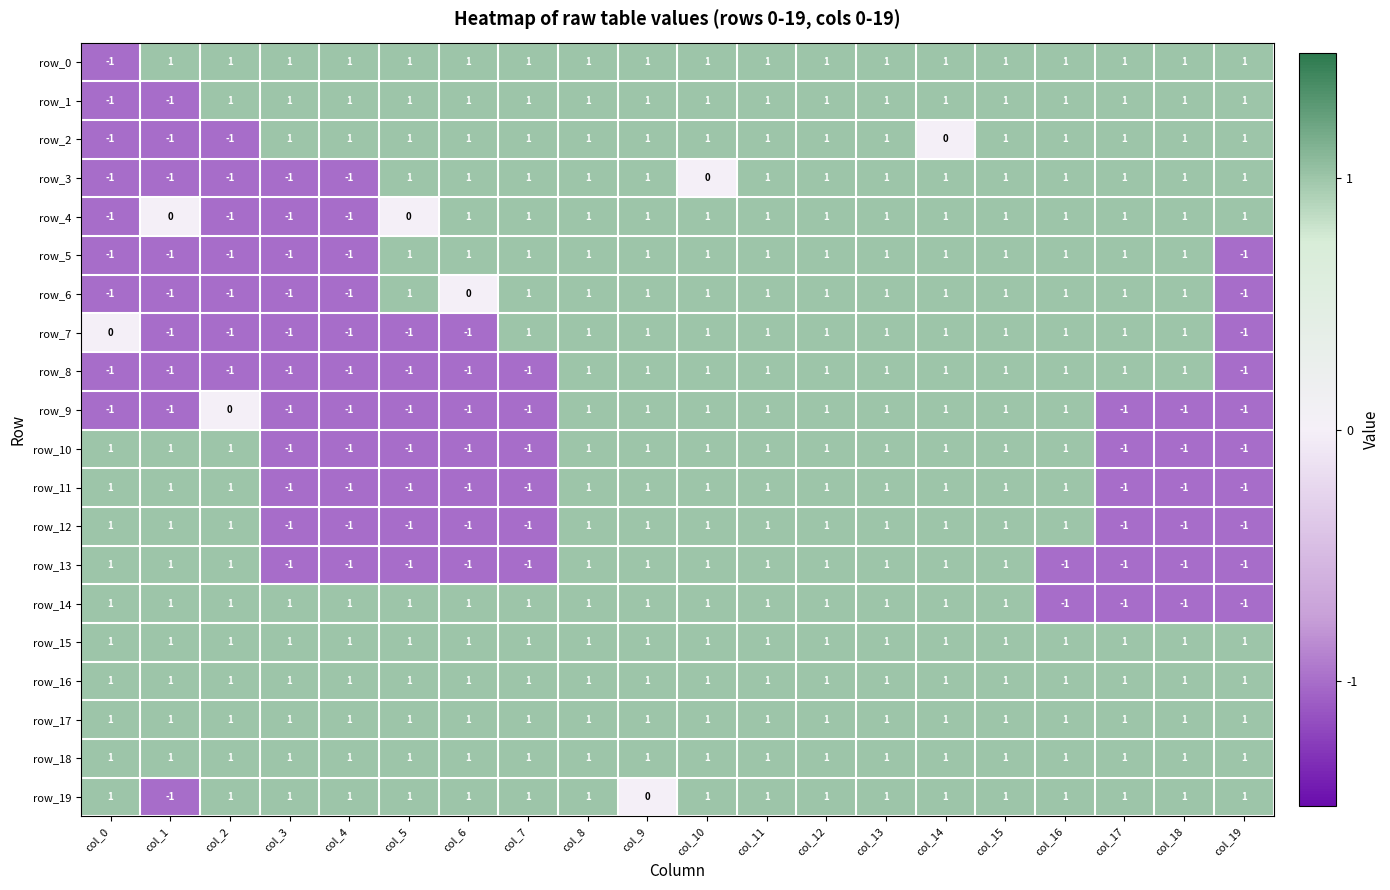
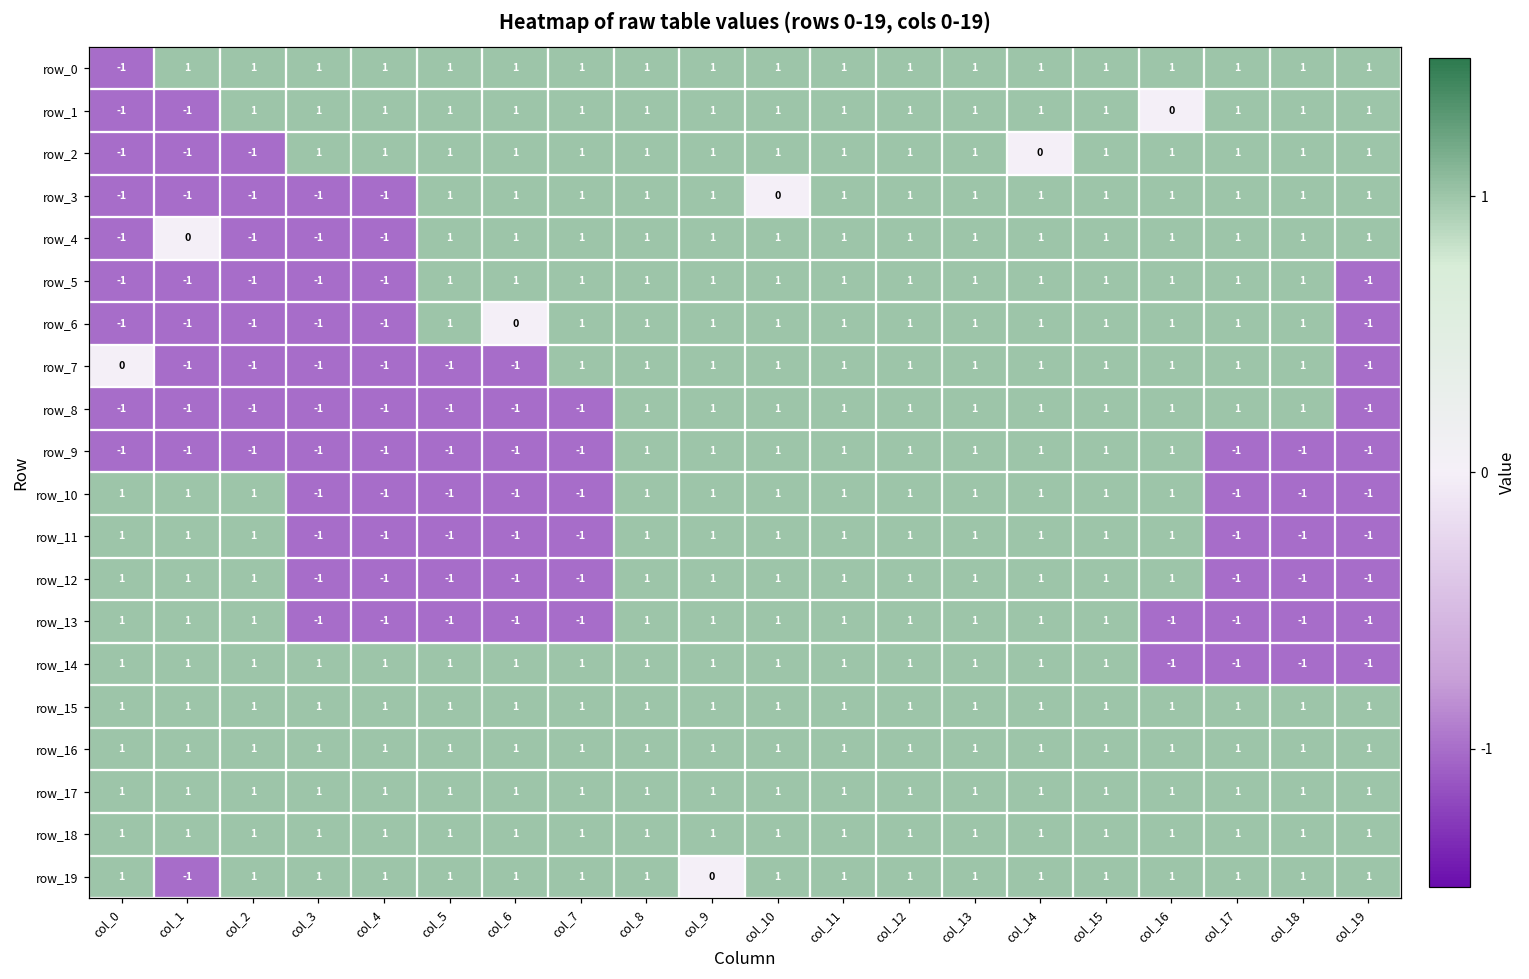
row_1, col_16: 1 -> 0
row_4, col_5: 0 -> 1
row_9, col_2: 0 -> -1
